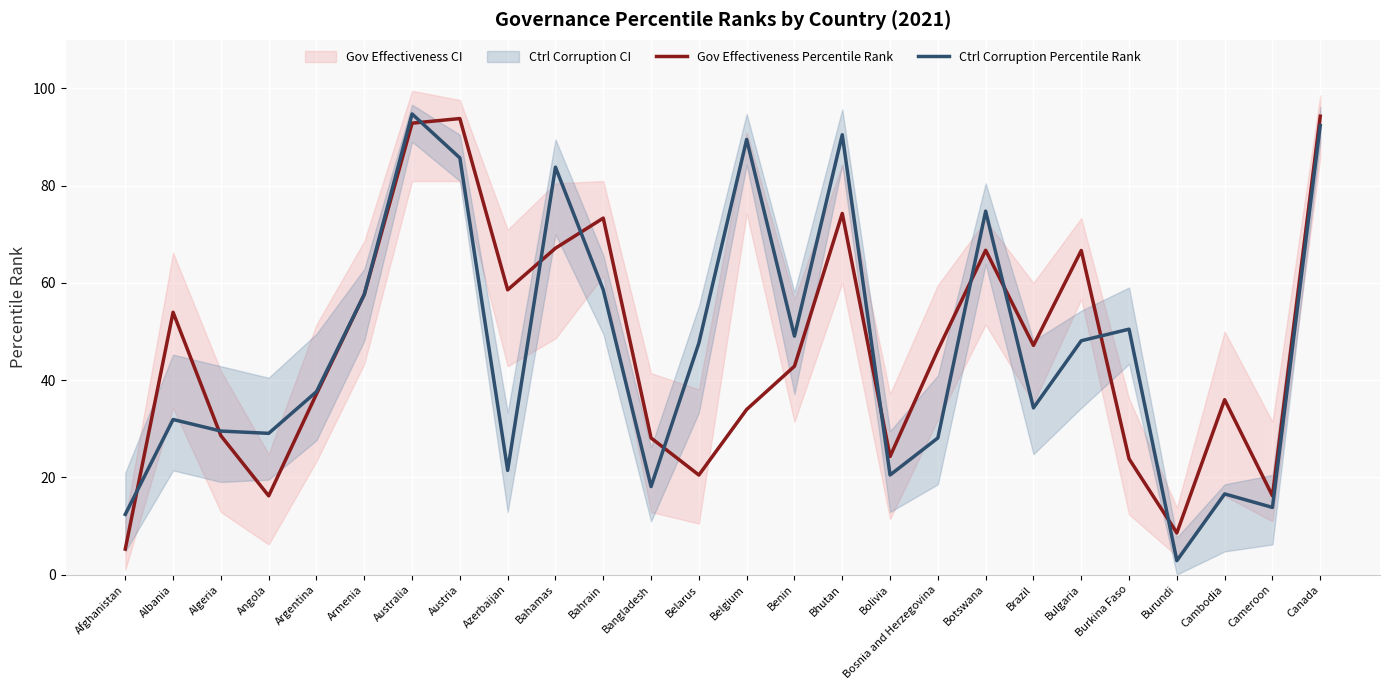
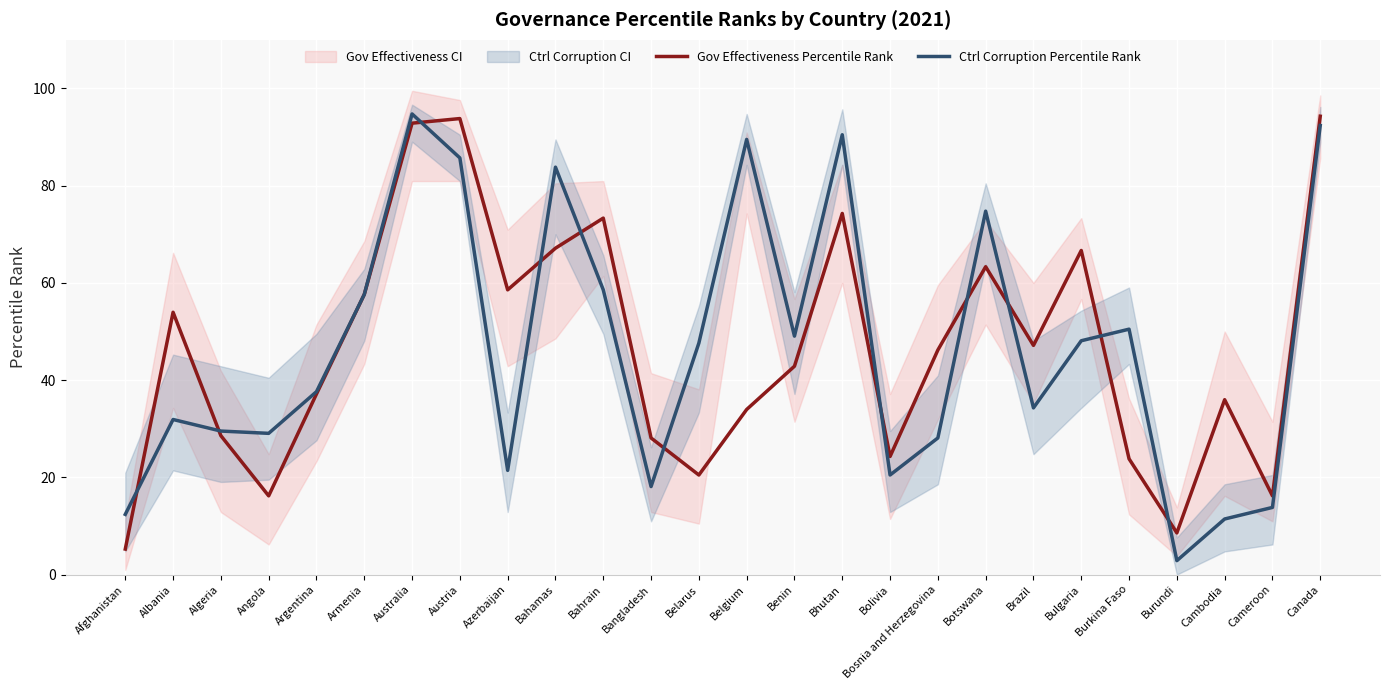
Gov Effectiveness Percentile Rank, Botswana: 67 -> 63
Ctrl Corruption Percentile Rank, Cambodia: 17 -> 11
